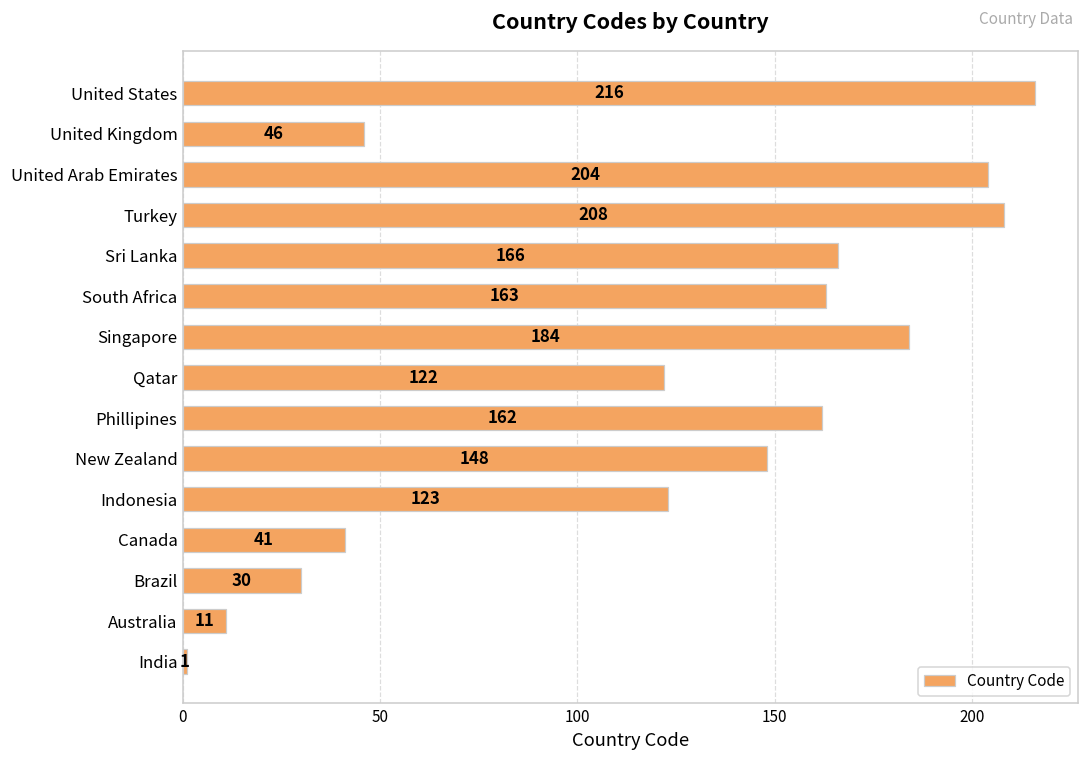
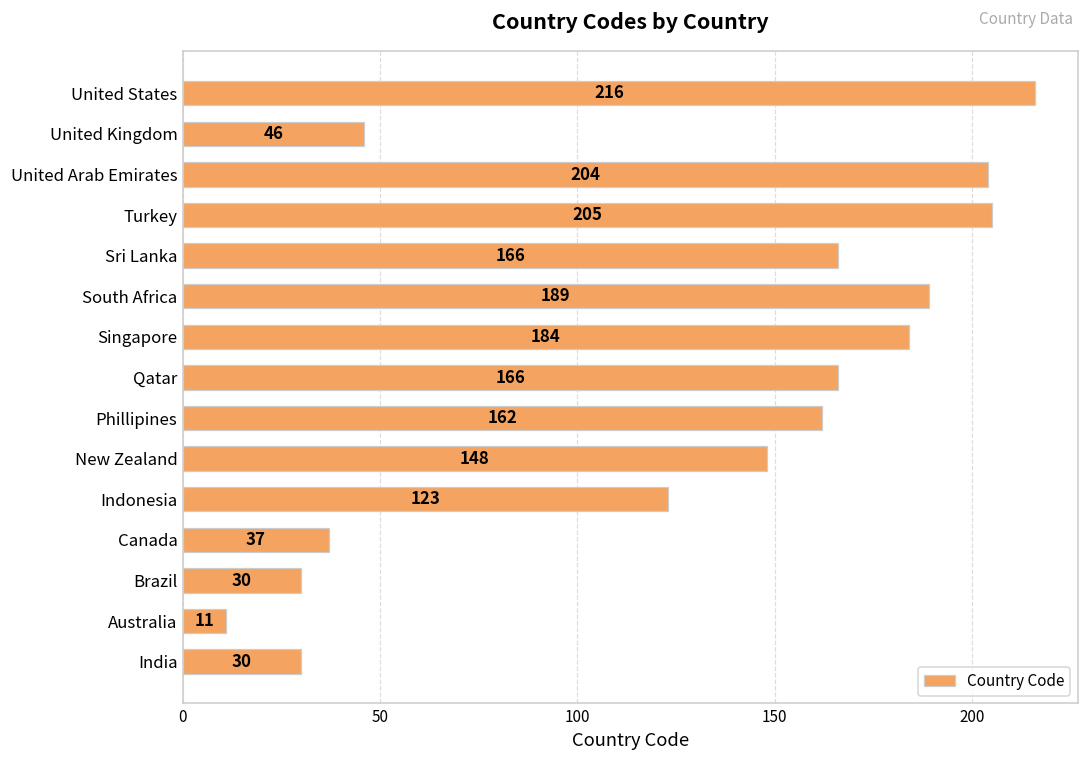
Turkey: 208 -> 205
South Africa: 163 -> 189
Qatar: 122 -> 166
Canada: 41 -> 37
India: 1 -> 30
